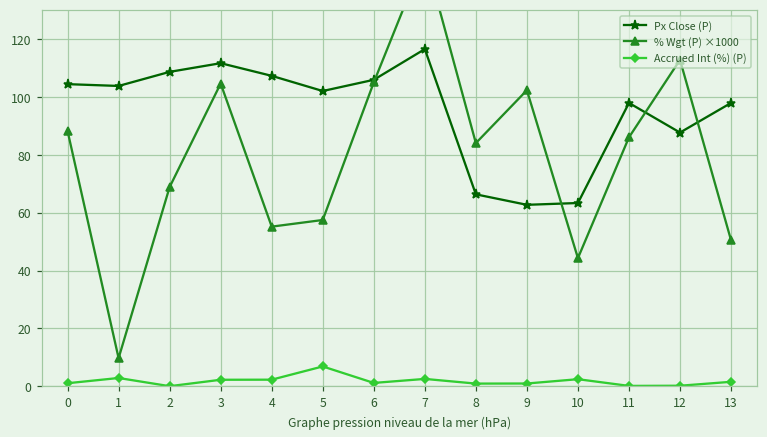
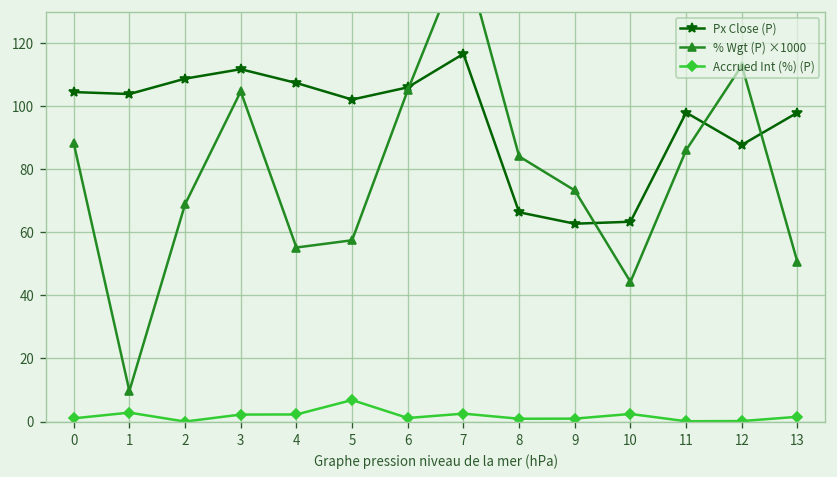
% Wgt (P) ×1000, 9: 102 -> 73
